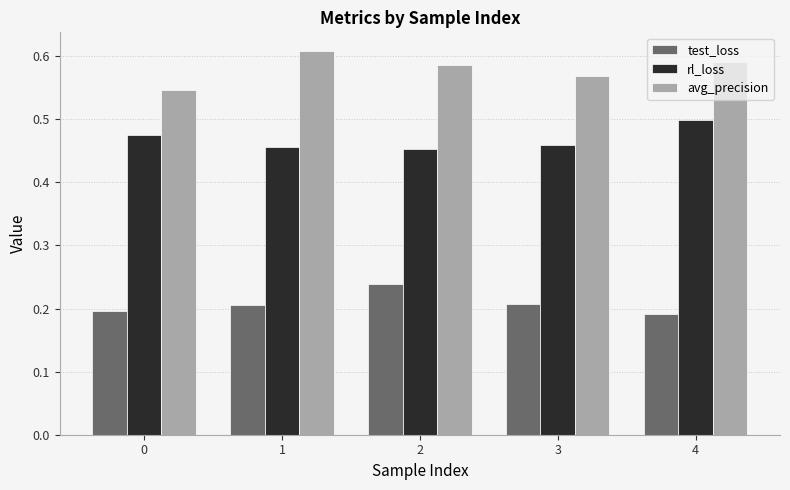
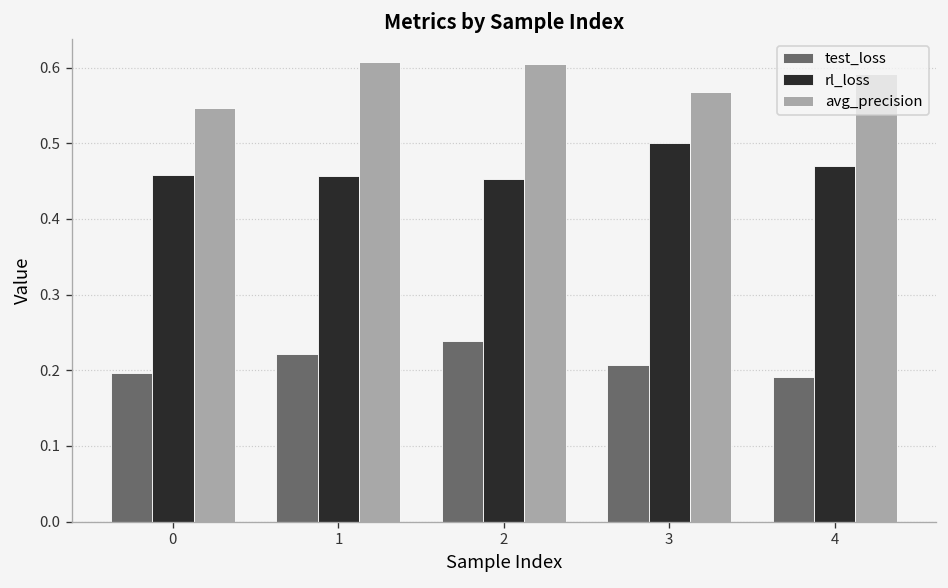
rl_loss, 0: 0.47 -> 0.46
test_loss, 1: 0.21 -> 0.22
avg_precision, 2: 0.59 -> 0.60
rl_loss, 3: 0.46 -> 0.50
rl_loss, 4: 0.50 -> 0.47
